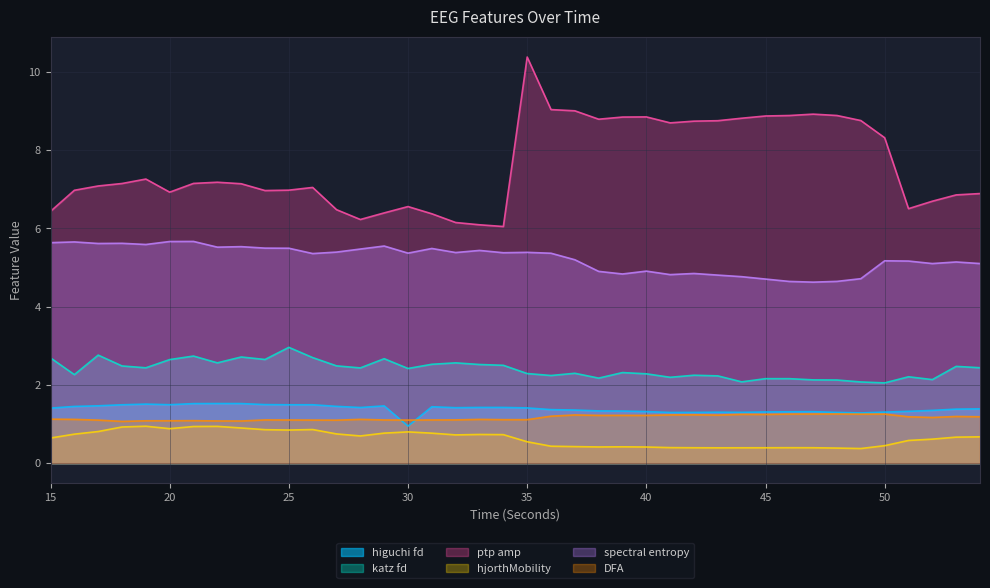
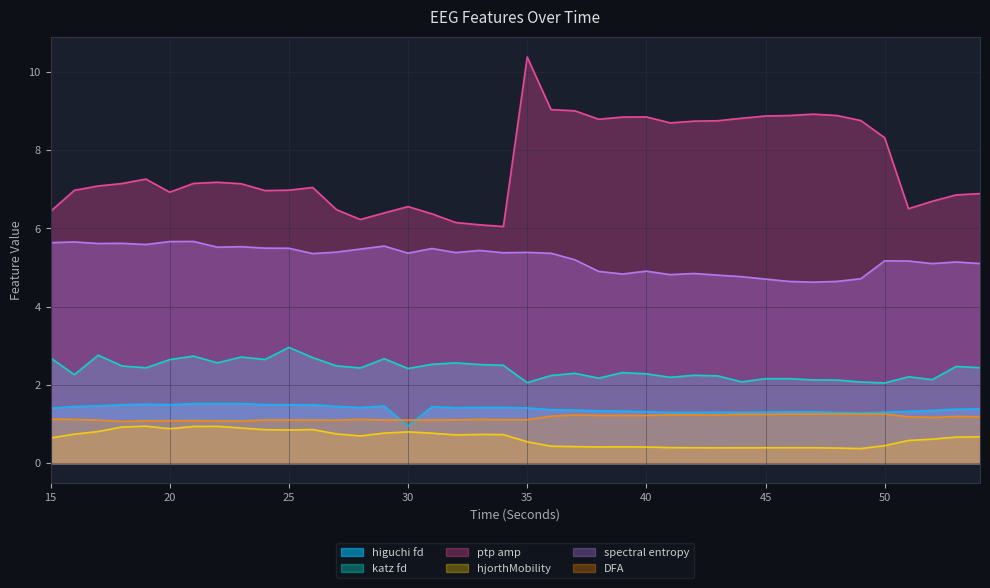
katz fd, 35: 2.3 -> 2.1
